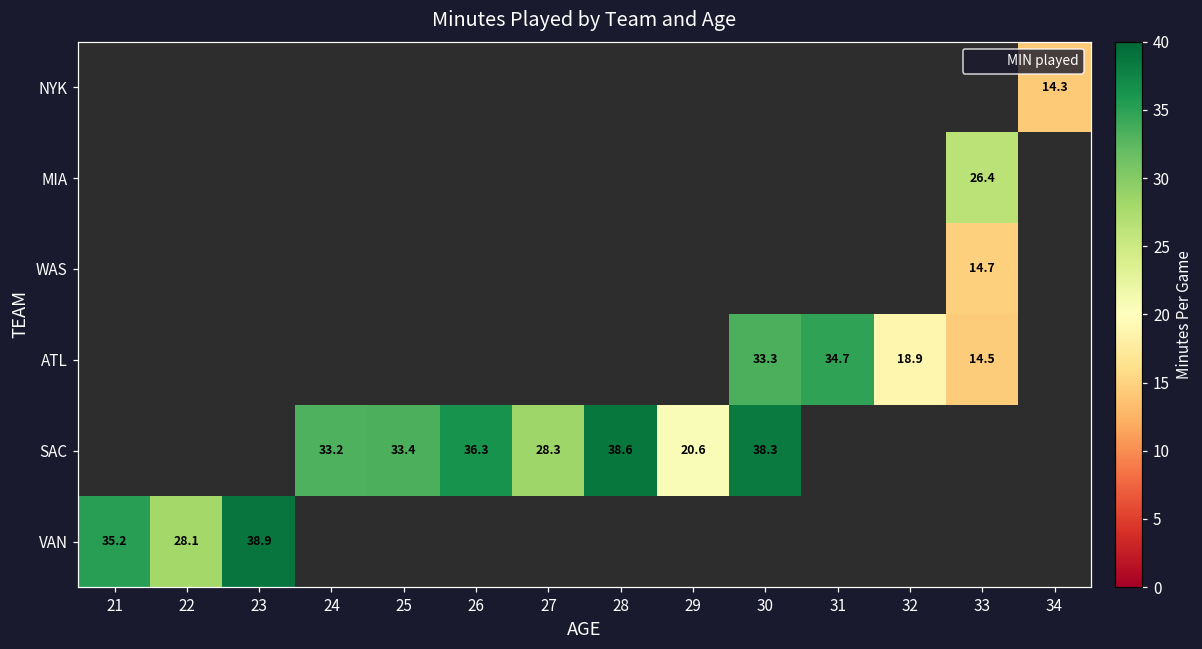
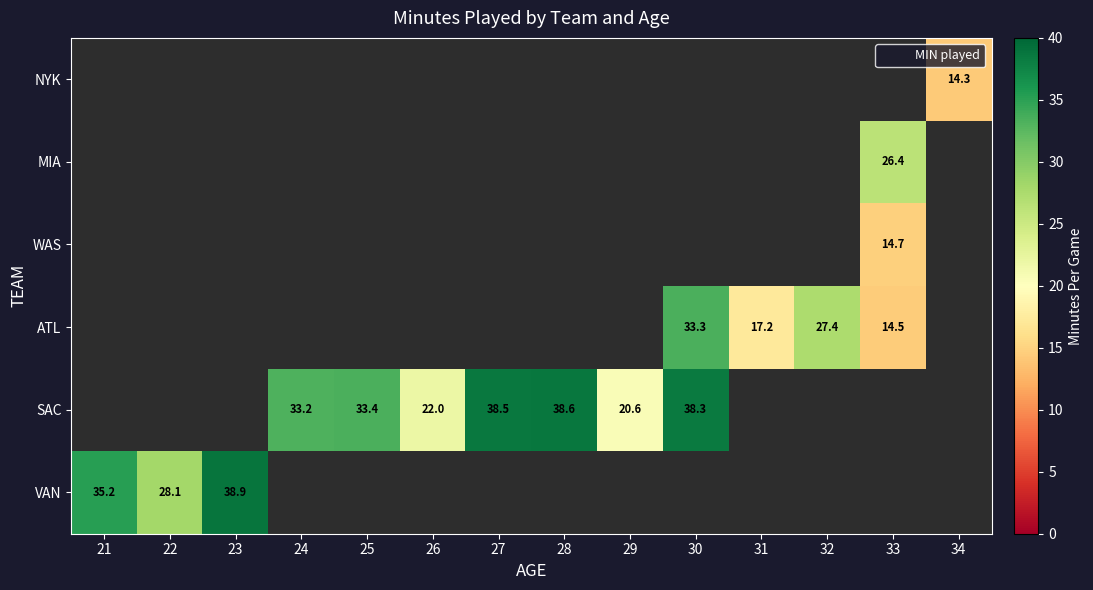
ATL, 31: 34.7 -> 17.2
ATL, 32: 18.9 -> 27.4
SAC, 26: 36.3 -> 22.0
SAC, 27: 28.3 -> 38.5
